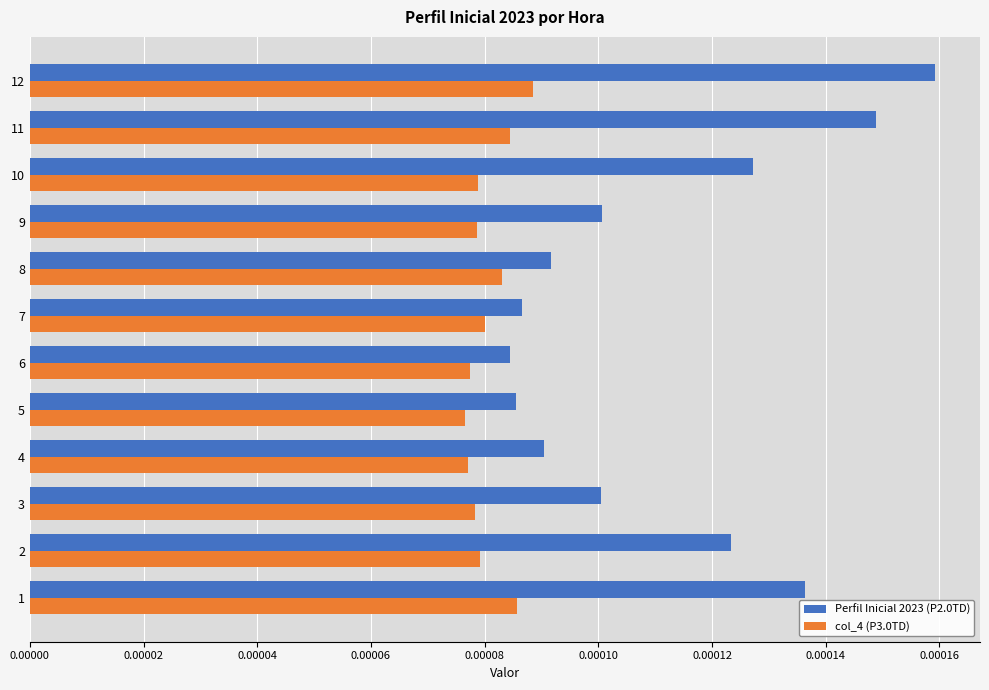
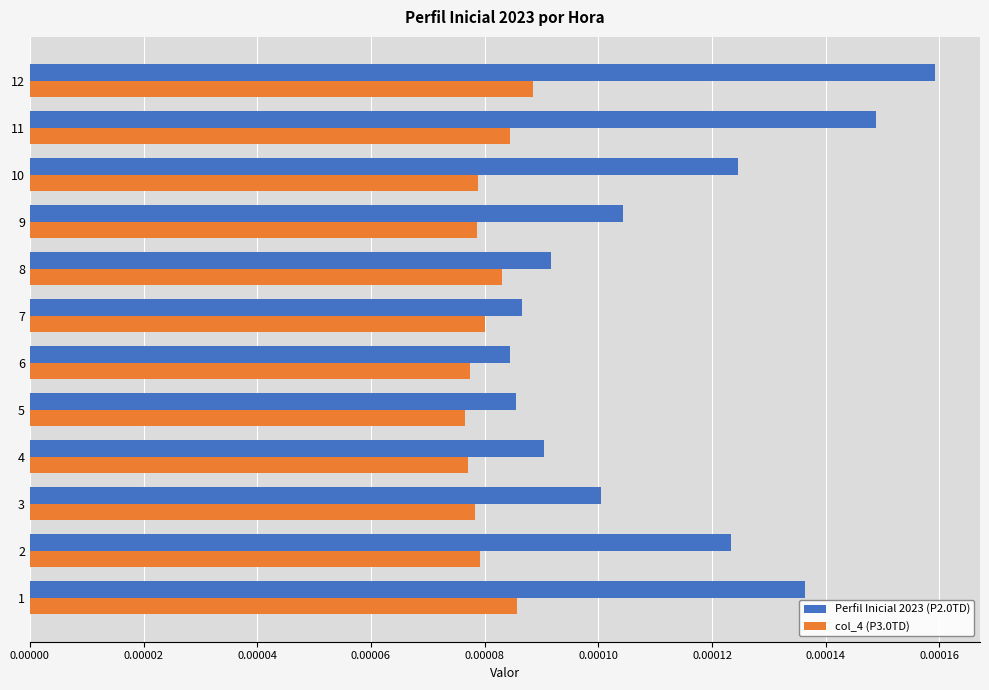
Perfil Inicial 2023 (P2.0TD), 10: 0.000127 -> 0.000125
Perfil Inicial 2023 (P2.0TD), 9: 0.000101 -> 0.000104
